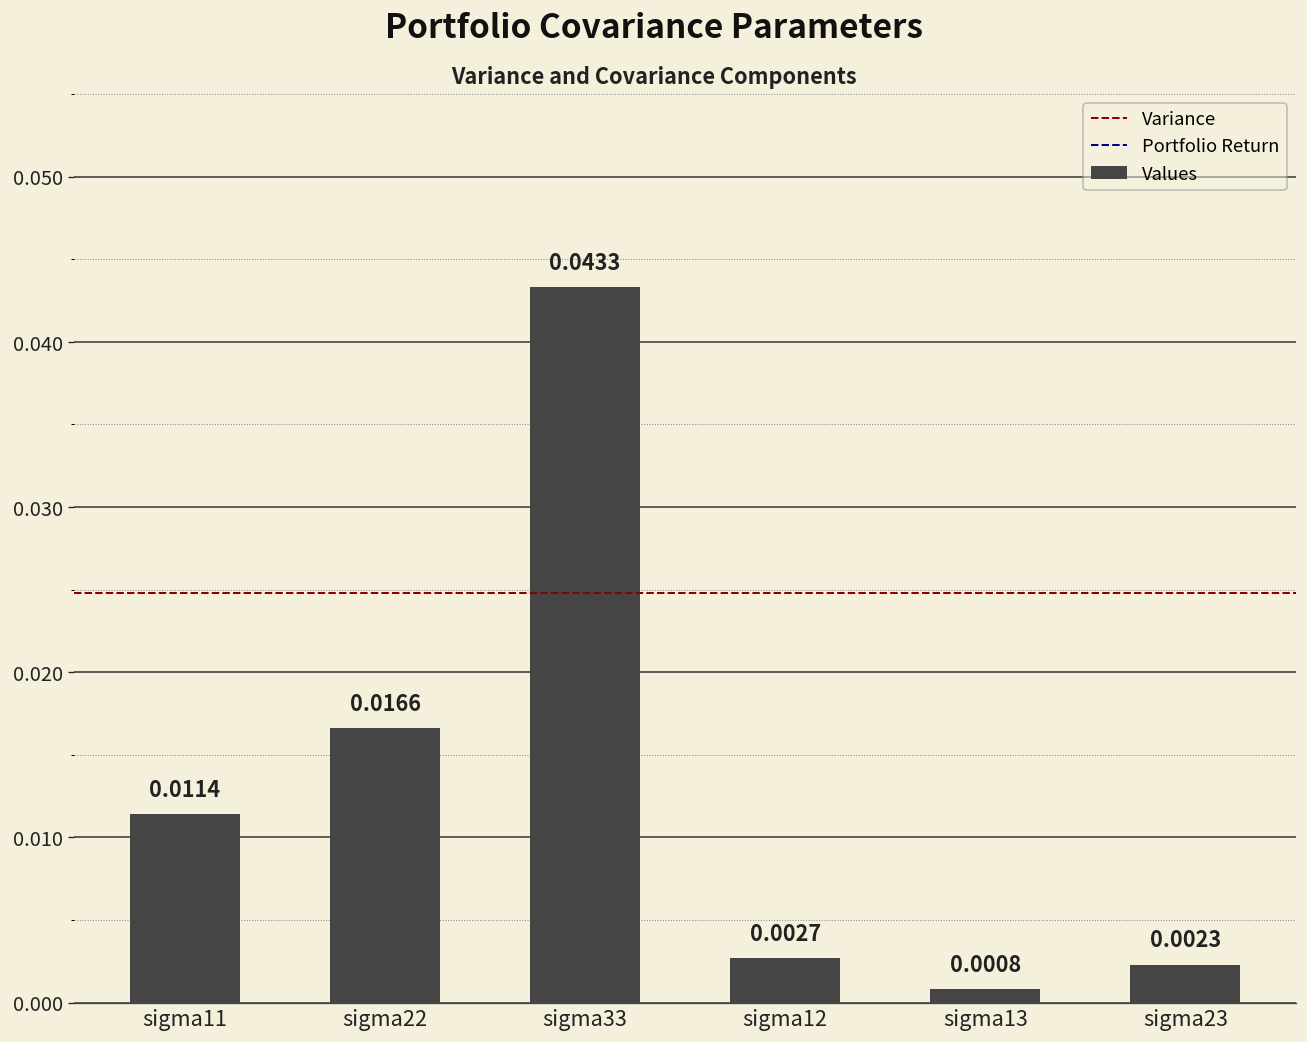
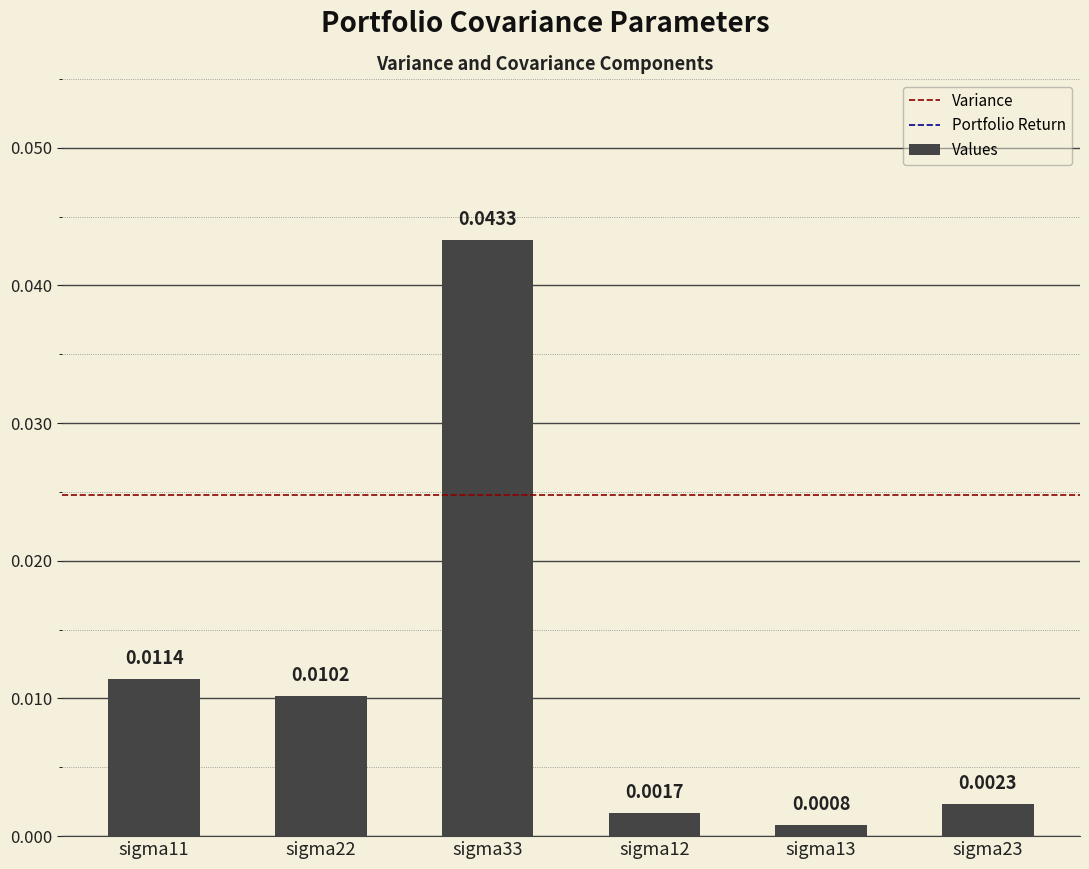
sigma22: 0.0166 -> 0.0102
sigma12: 0.0027 -> 0.0017
